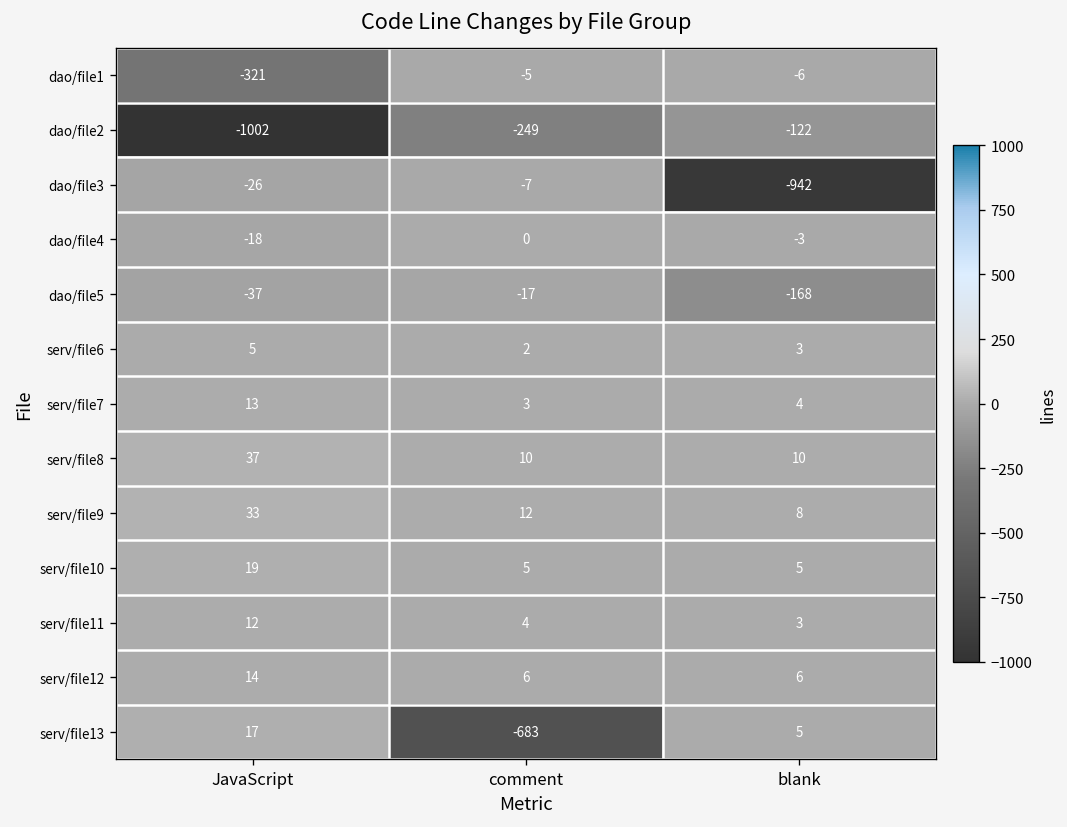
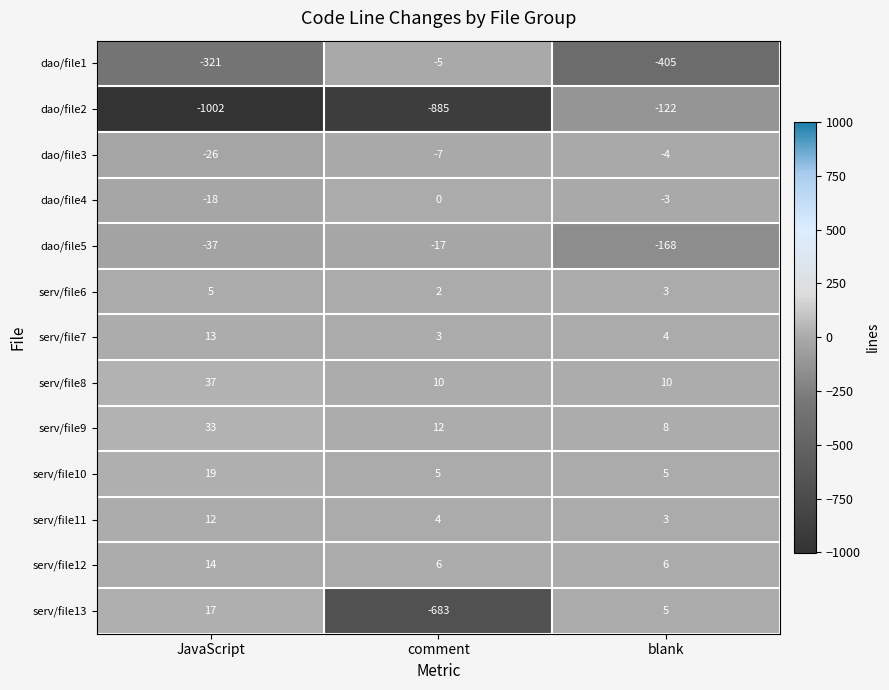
dao/file1, blank: -6 -> -405
dao/file2, comment: -249 -> -885
dao/file3, blank: -942 -> -4
